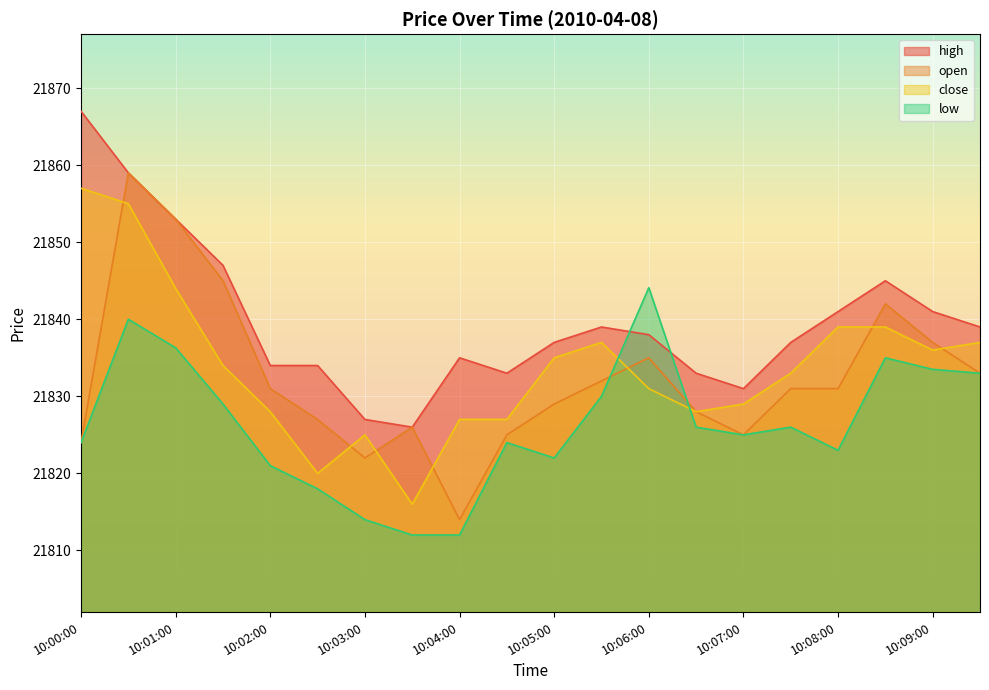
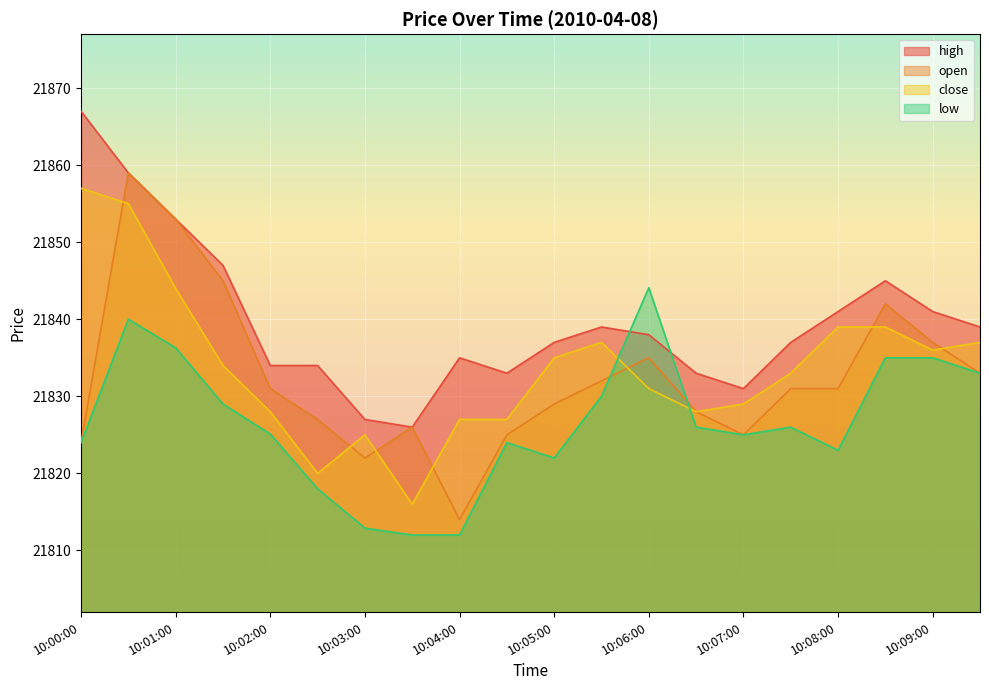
low, 10:02:00: 21821 -> 21825
low, 10:03:00: 21814 -> 21813
low, 10:09:00: 21834 -> 21835
